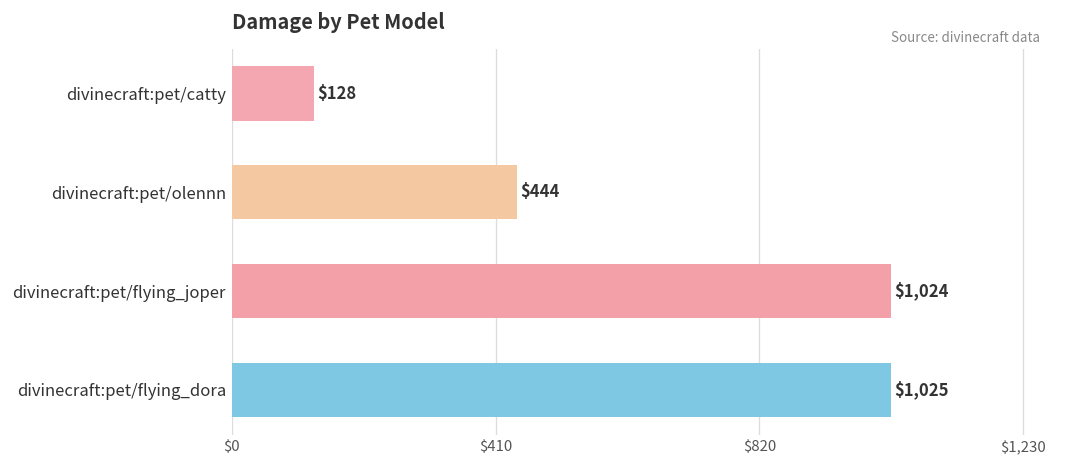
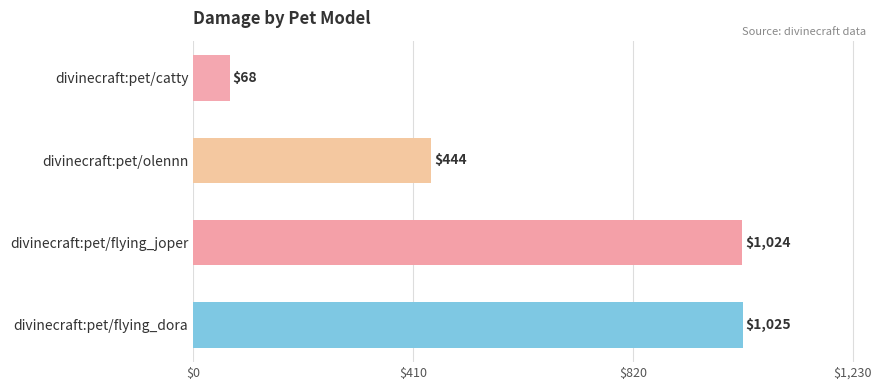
divinecraft:pet/catty: $128 -> $68
